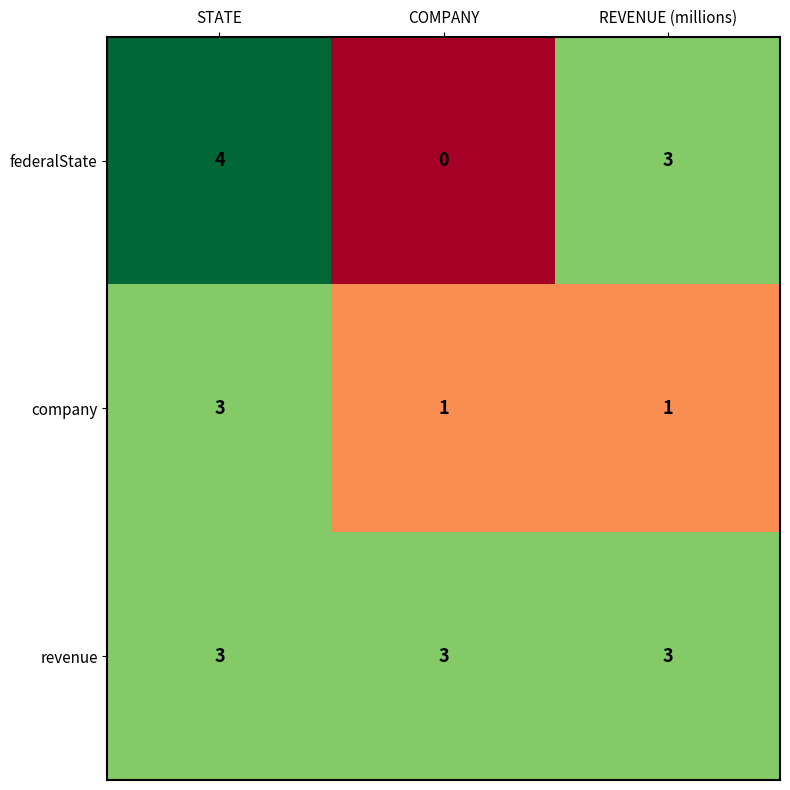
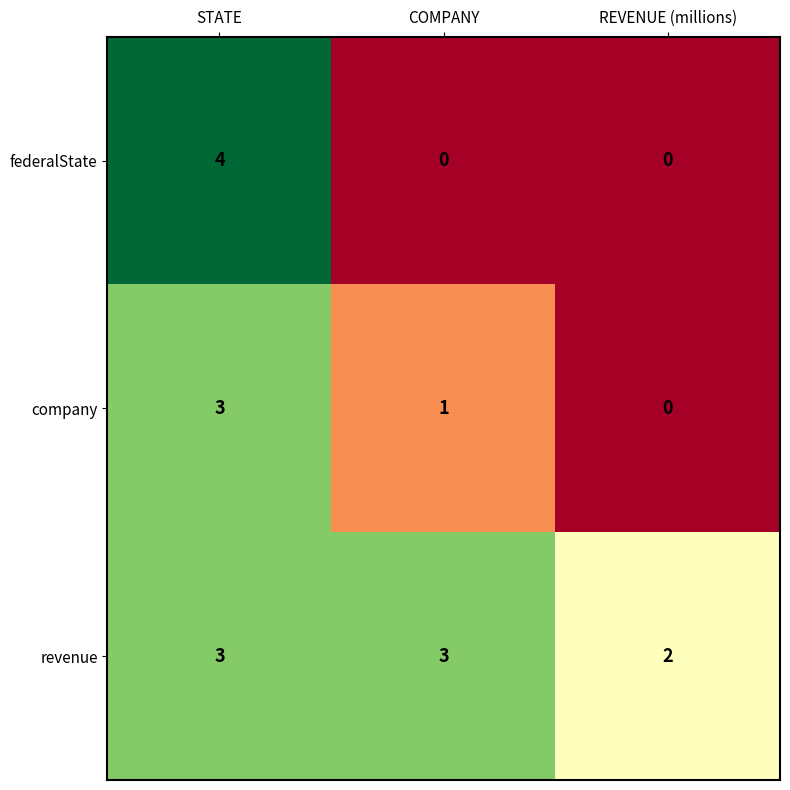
federalState, REVENUE (millions): 3 -> 0
company, REVENUE (millions): 1 -> 0
revenue, REVENUE (millions): 3 -> 2
